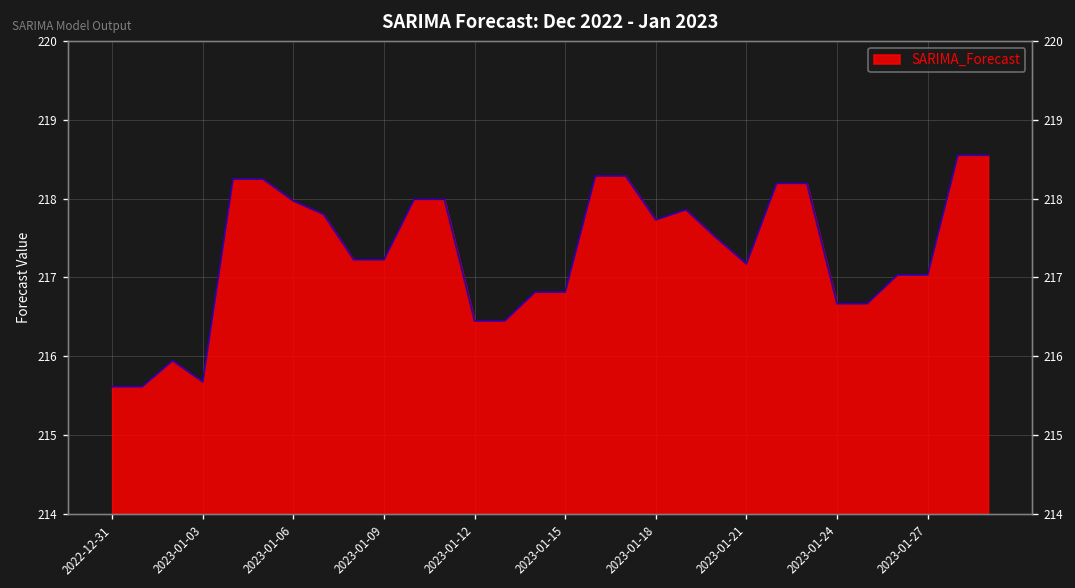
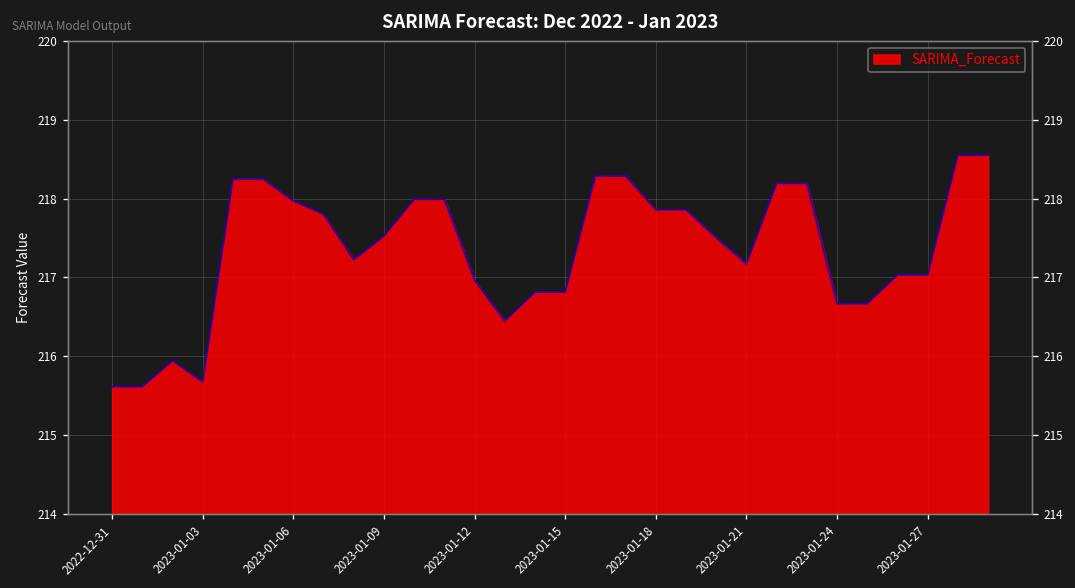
2023-01-09: 217.2 -> 217.5
2023-01-12: 216.4 -> 217.0
2023-01-18: 217.7 -> 217.9
